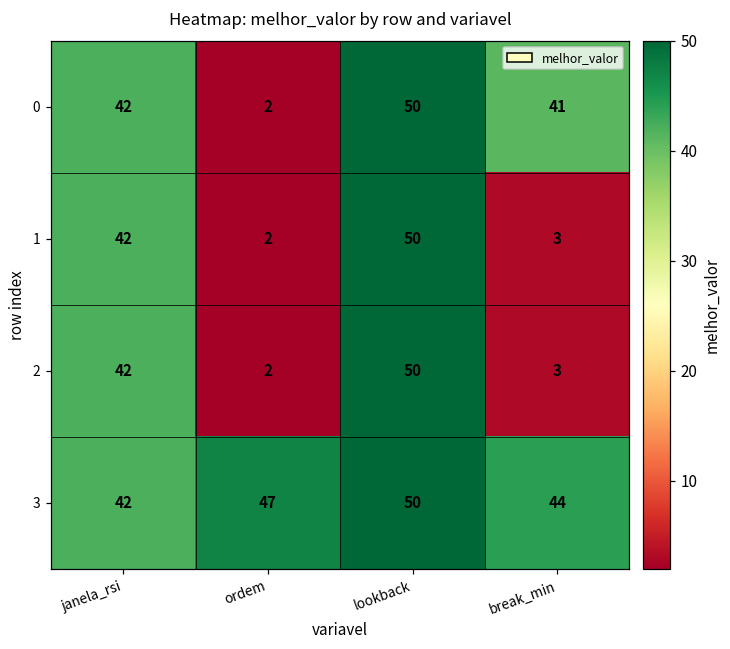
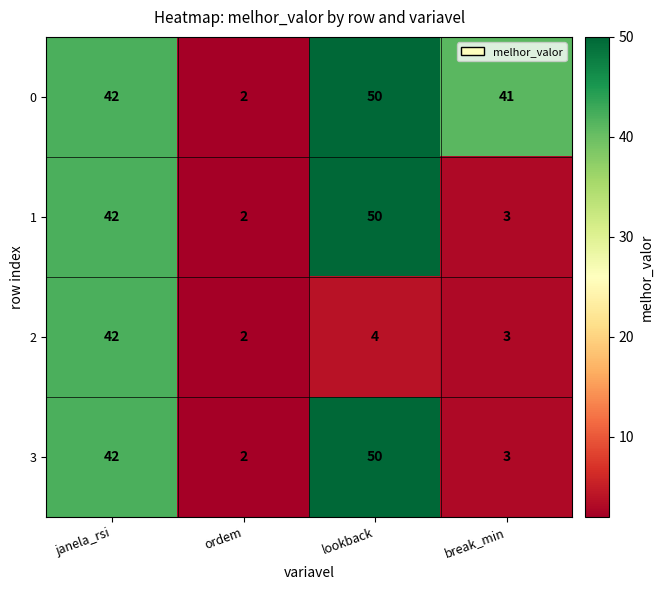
2, lookback: 50 -> 4
3, ordem: 47 -> 2
3, break_min: 44 -> 3
